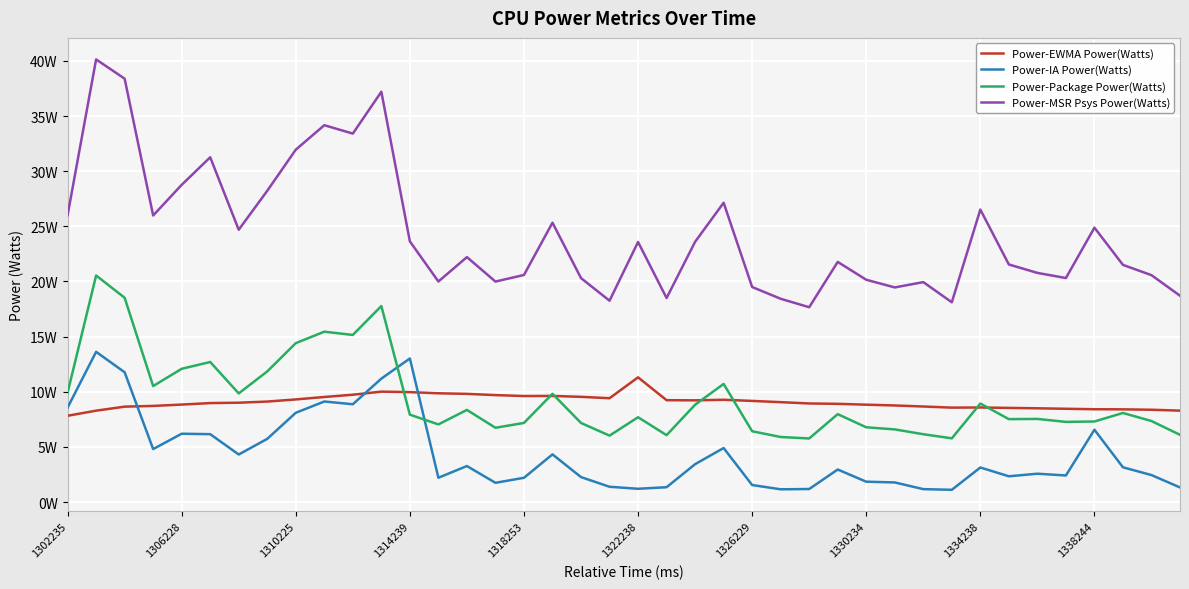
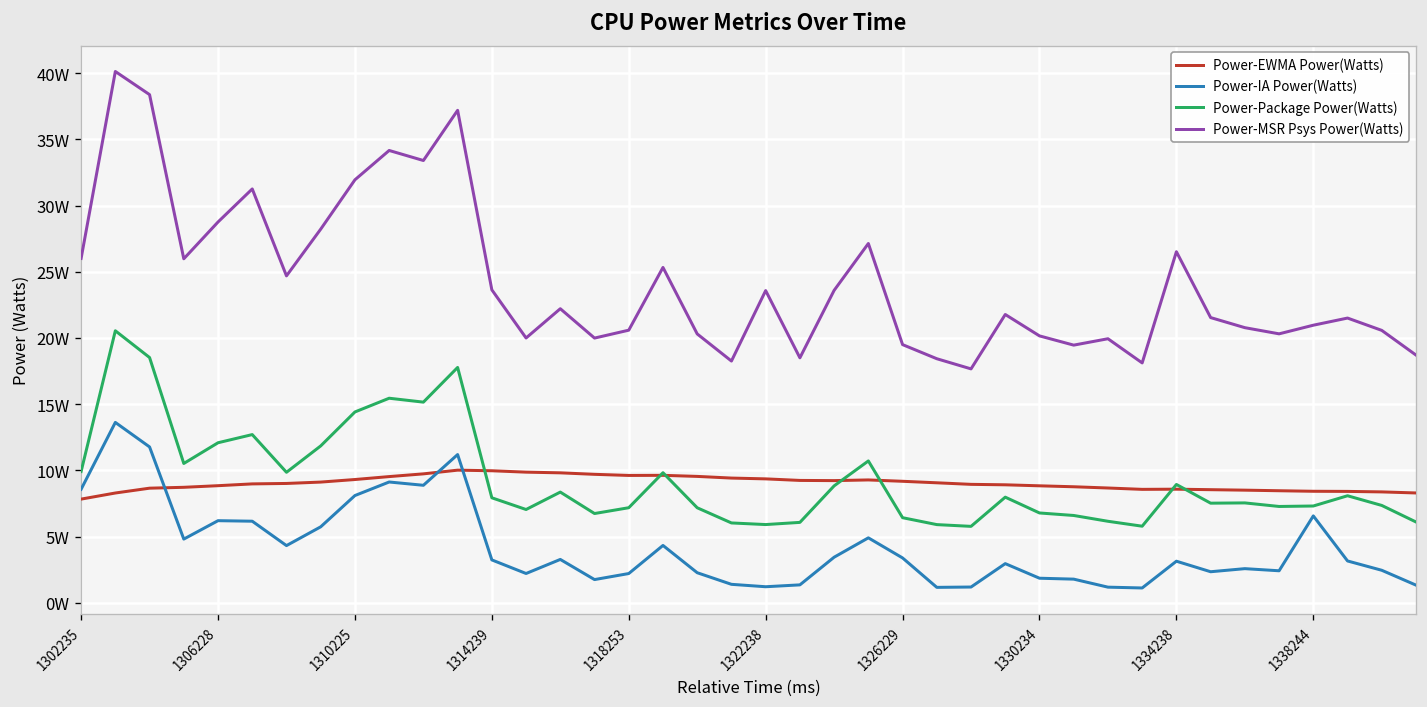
Power-IA Power(Watts), 1314239: 13.0W -> 3.2W
Power-EWMA Power(Watts), 1322238: 11.3W -> 9.4W
Power-Package Power(Watts), 1322238: 7.7W -> 5.9W
Power-IA Power(Watts), 1326229: 1.5W -> 3.4W
Power-MSR Psys Power(Watts), 1338244: 24.9W -> 21.0W
